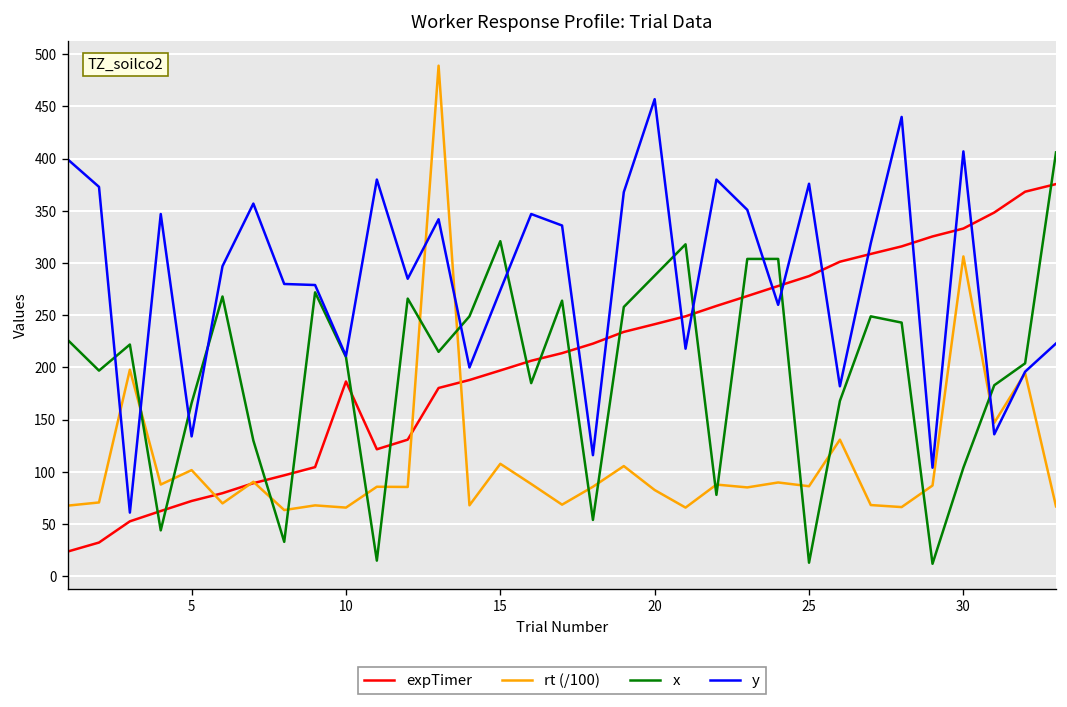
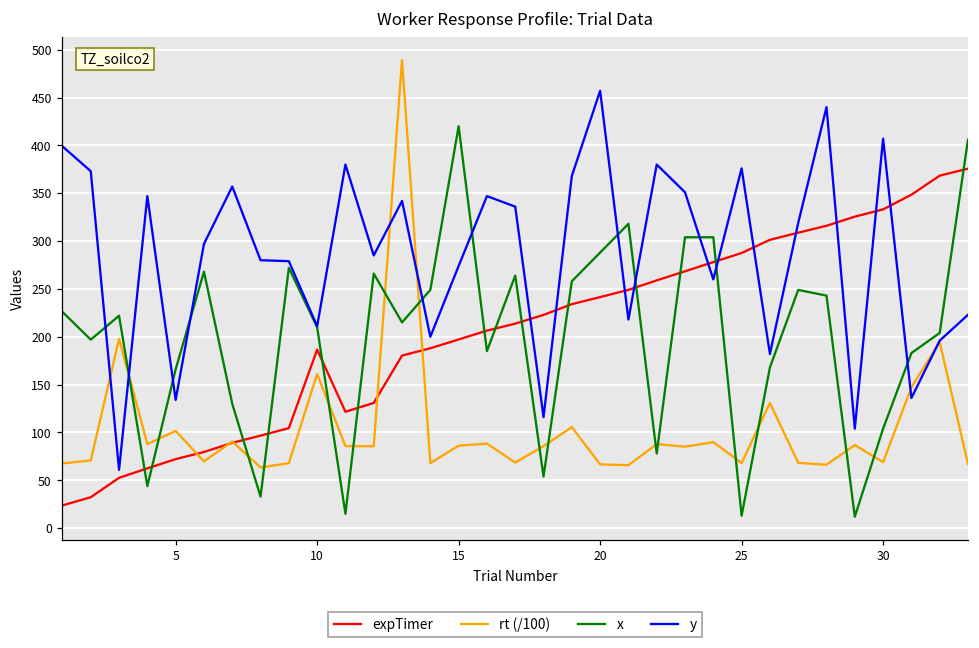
rt (/100), 10: 70 -> 160
rt (/100), 15: 110 -> 90
x, 15: 320 -> 420
rt (/100), 20: 80 -> 70
rt (/100), 25: 90 -> 70
rt (/100), 30: 310 -> 70
